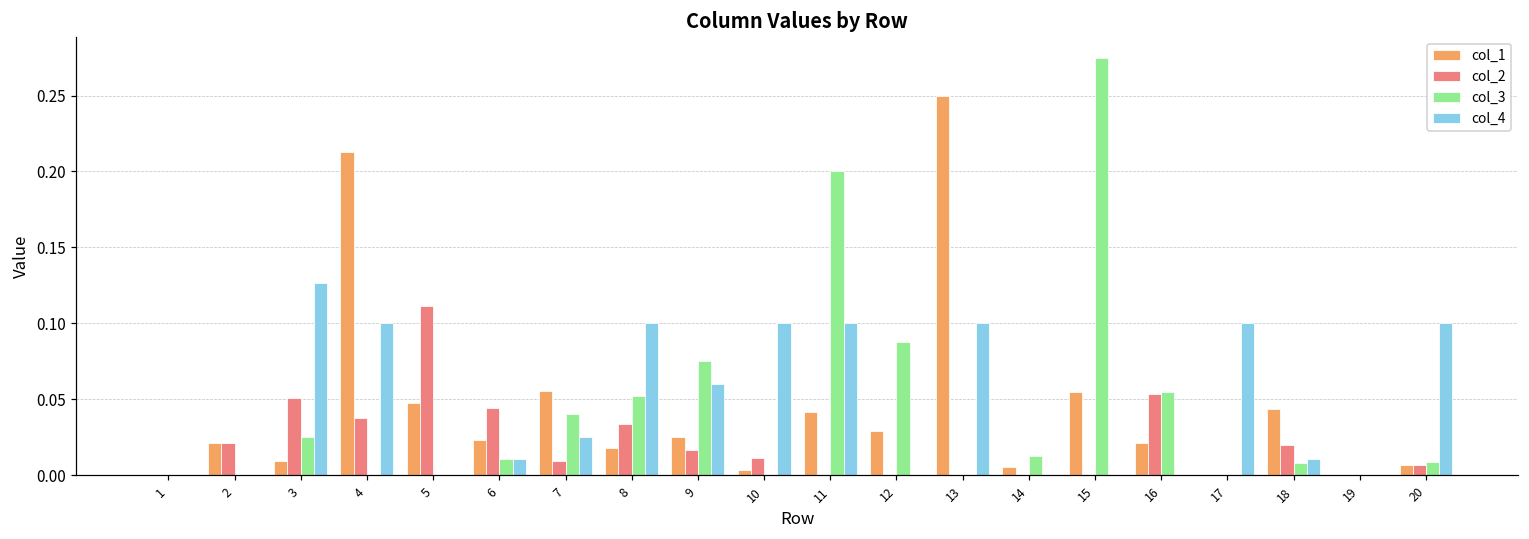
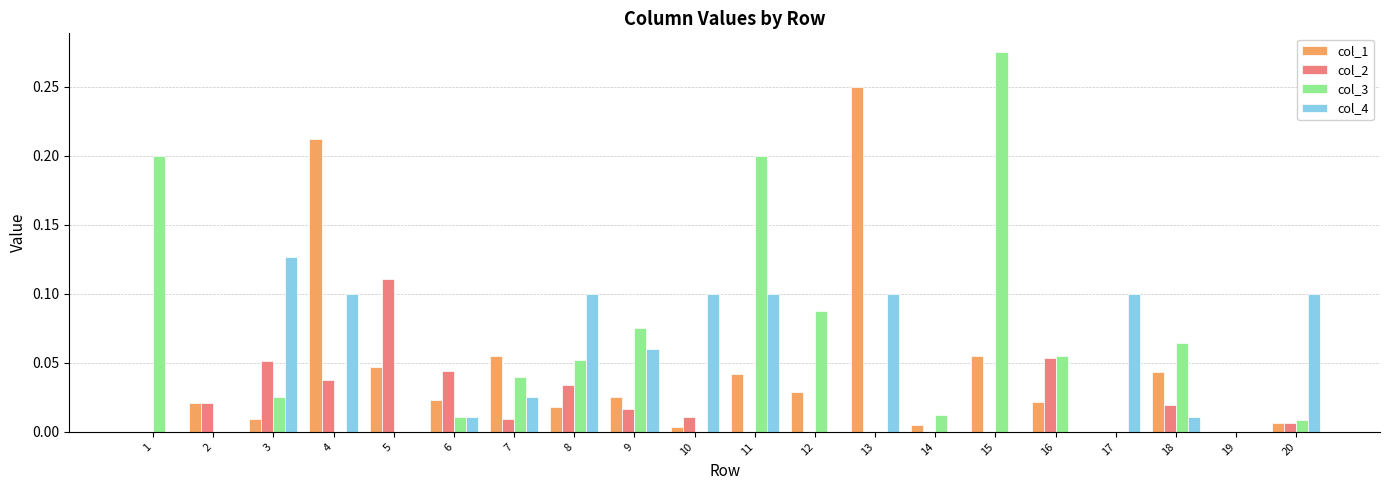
col_3, 1: 0.0 -> 0.2
col_3, 18: 0.008 -> 0.064
